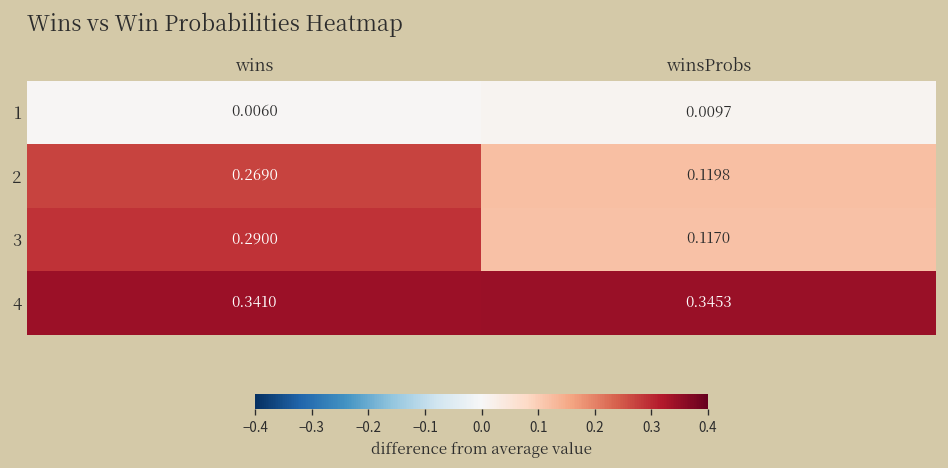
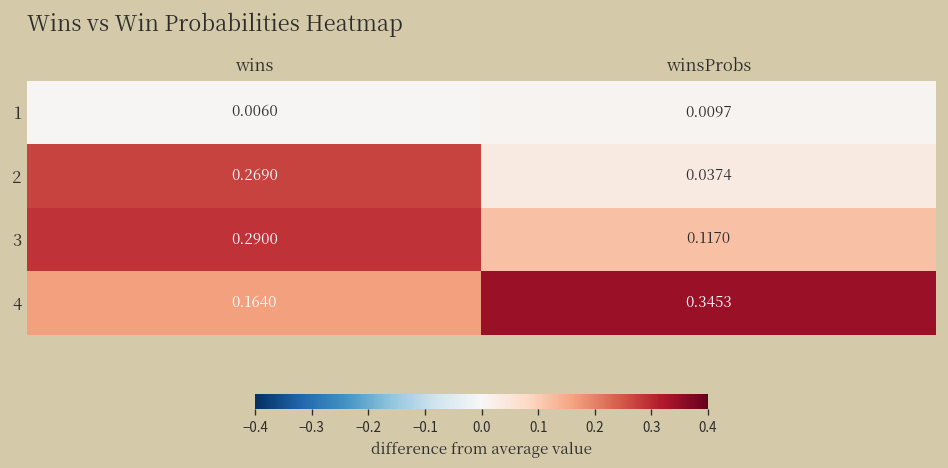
2, winsProbs: 0.1198 -> 0.0374
4, wins: 0.3410 -> 0.1640
